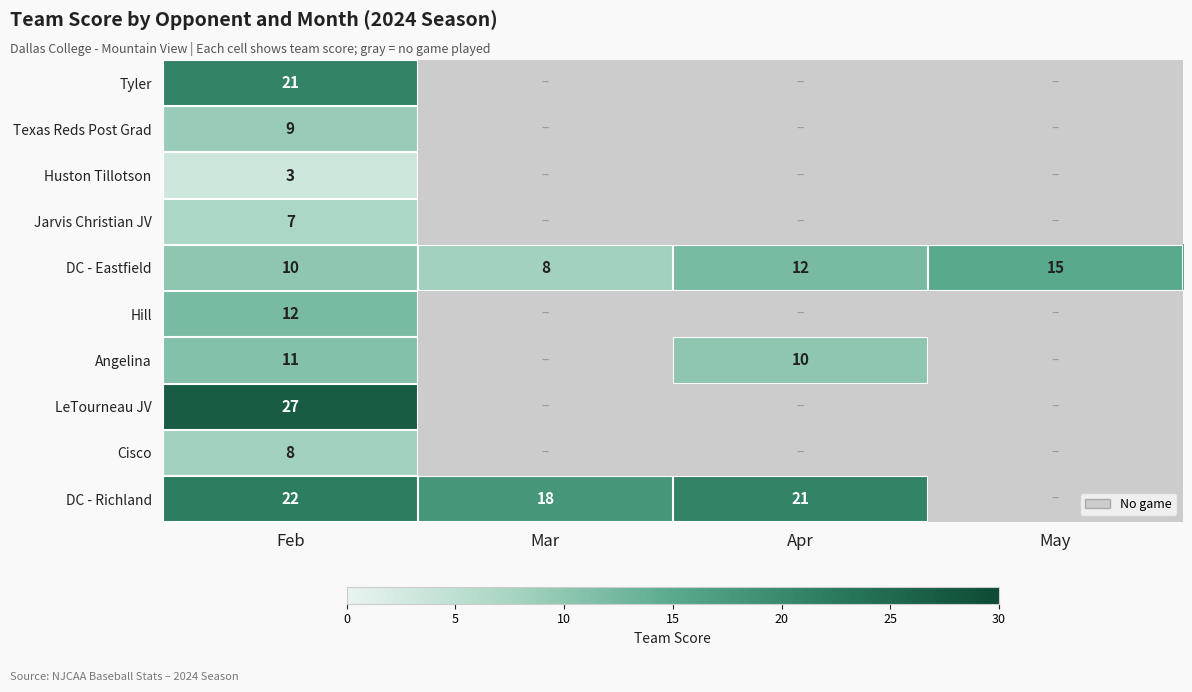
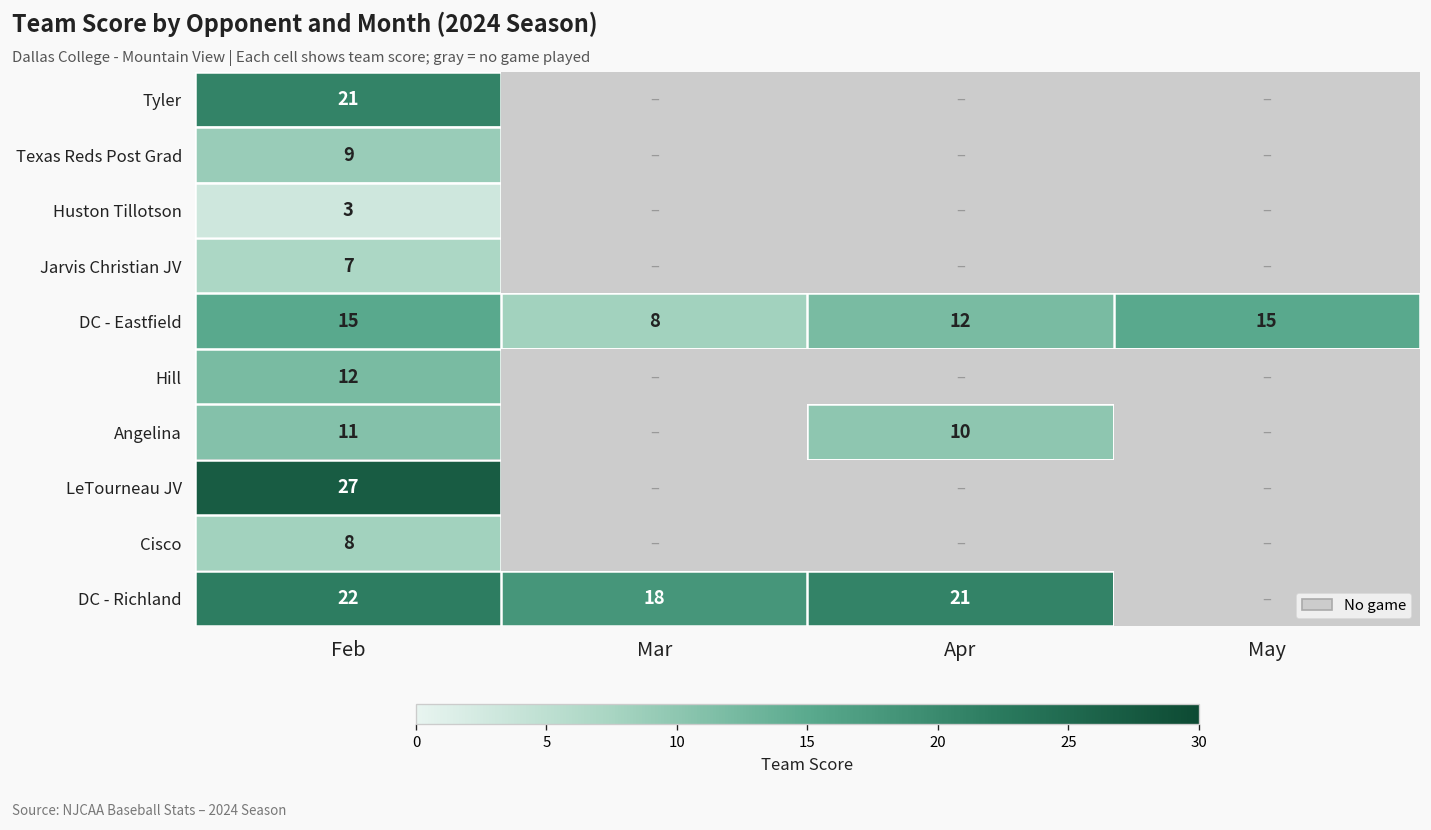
DC - Eastfield, Feb: 10 -> 15
